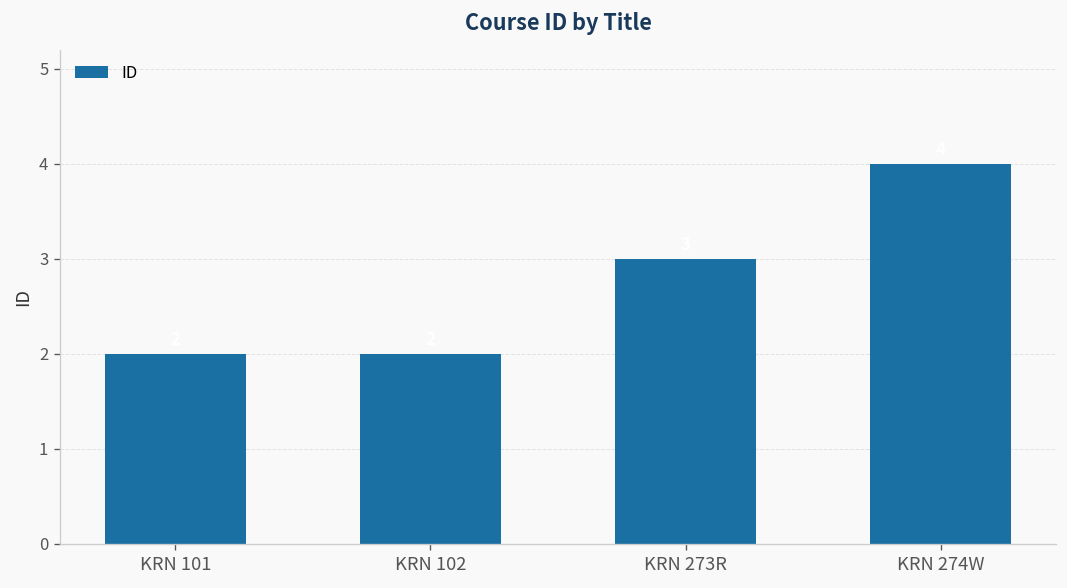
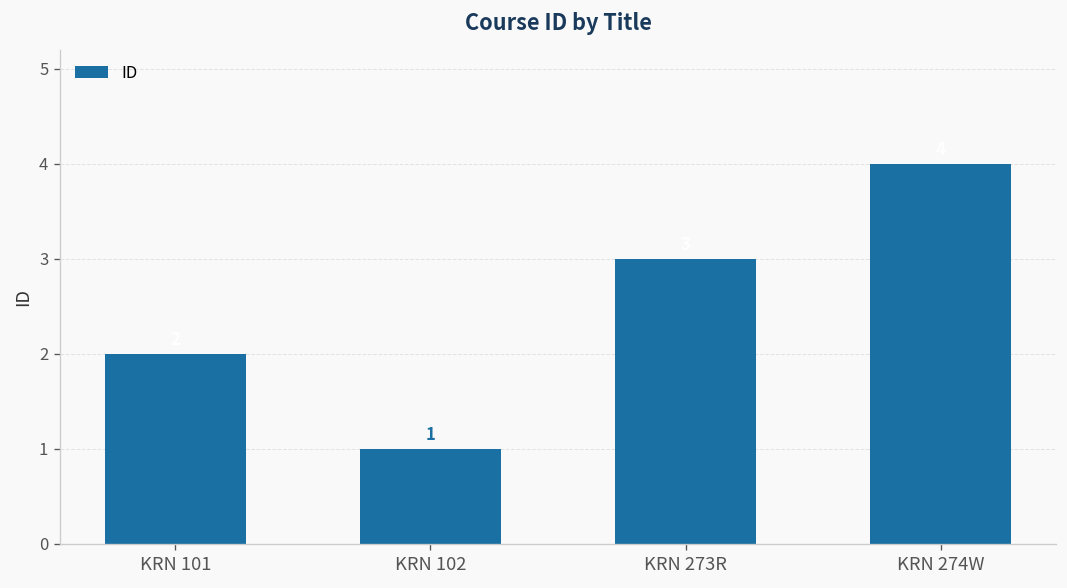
KRN 102: 2 -> 1
